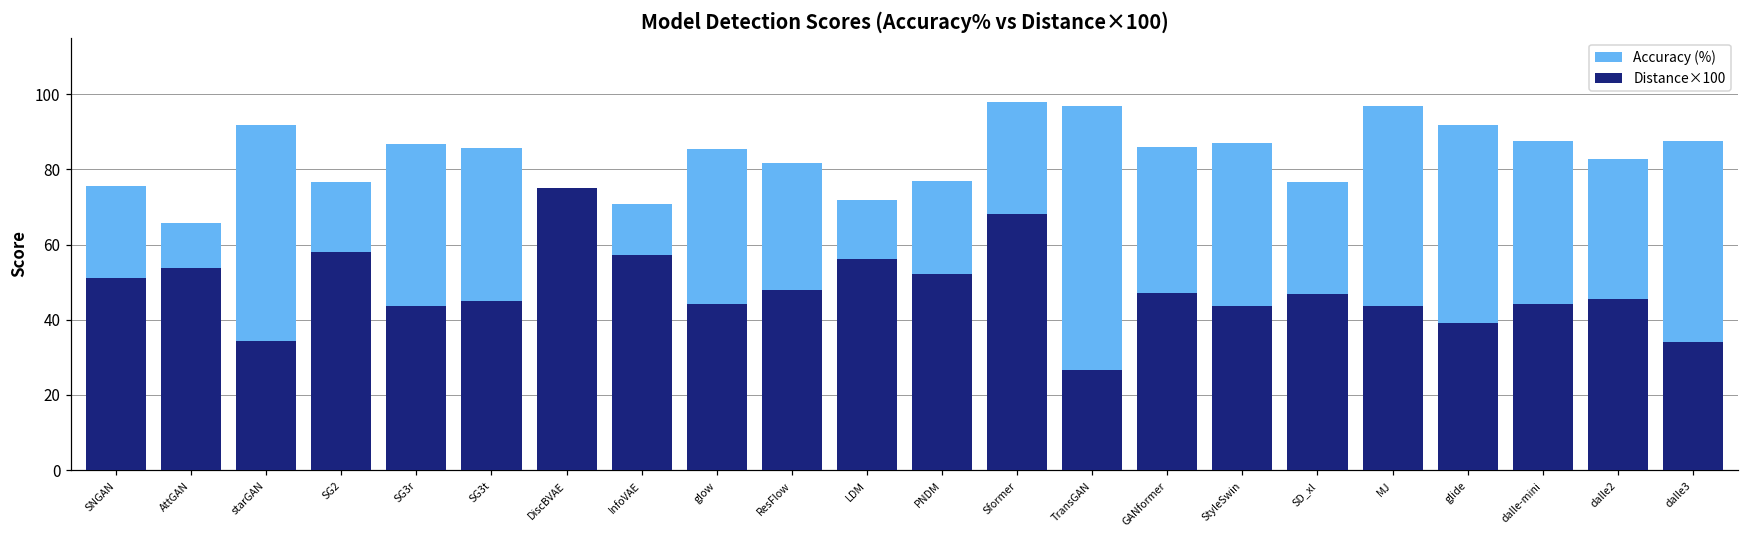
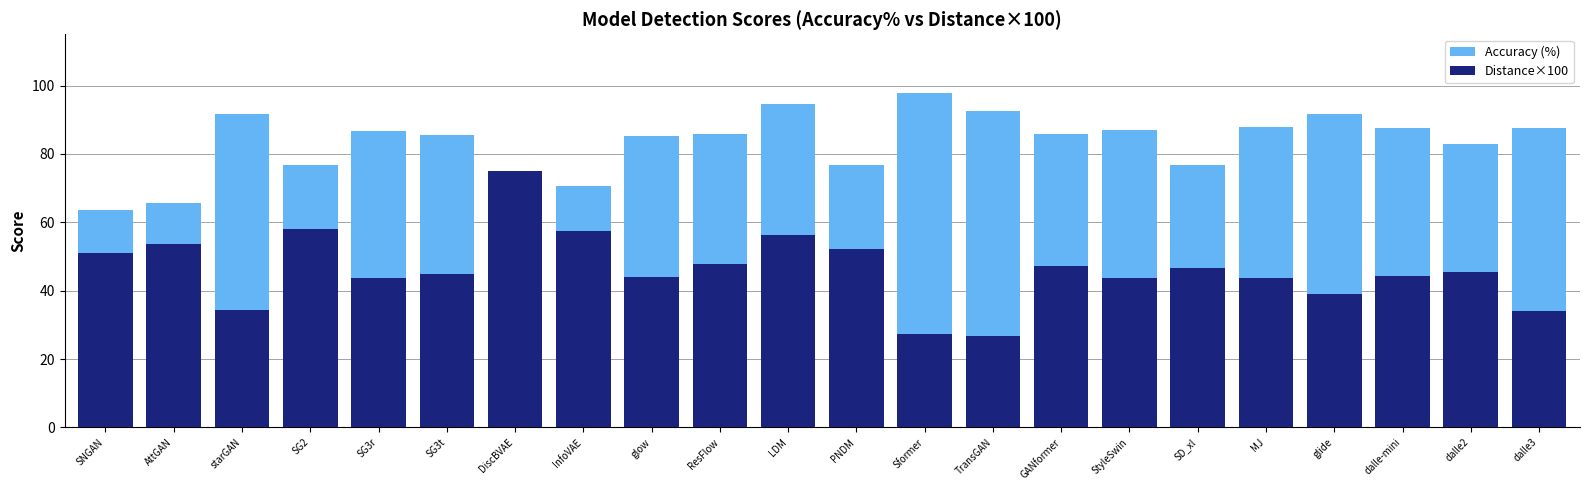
Accuracy (%), SNGAN: 76 -> 64
Accuracy (%), ResFlow: 82 -> 86
Accuracy (%), LDM: 72 -> 95
Distance×100, Sformer: 68 -> 27
Accuracy (%), TransGAN: 97 -> 93
Accuracy (%), MJ: 97 -> 88
